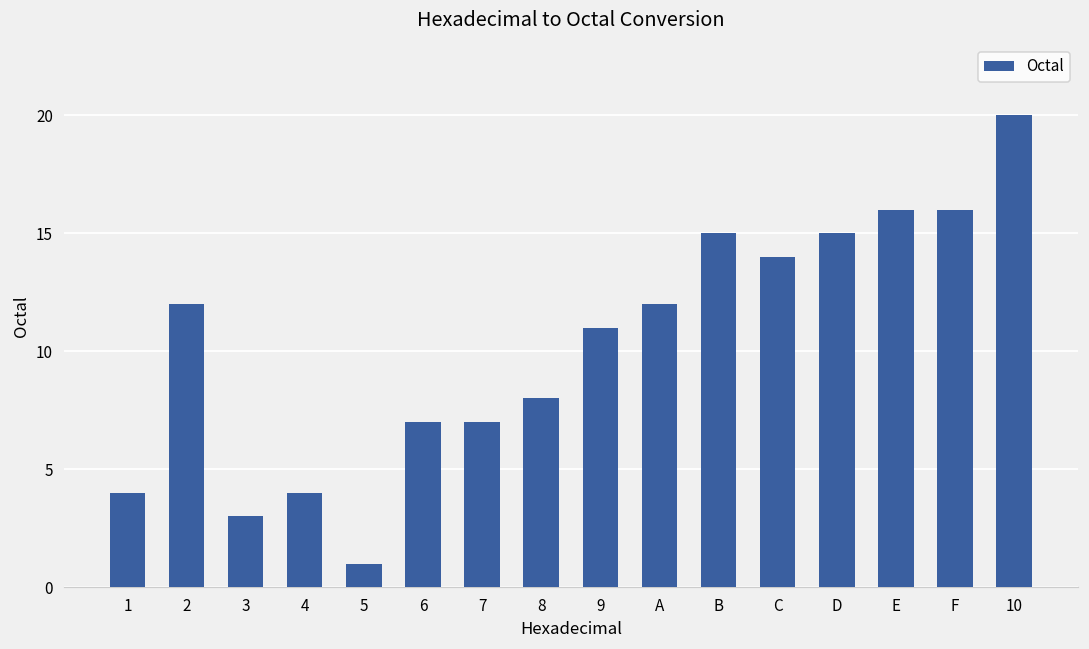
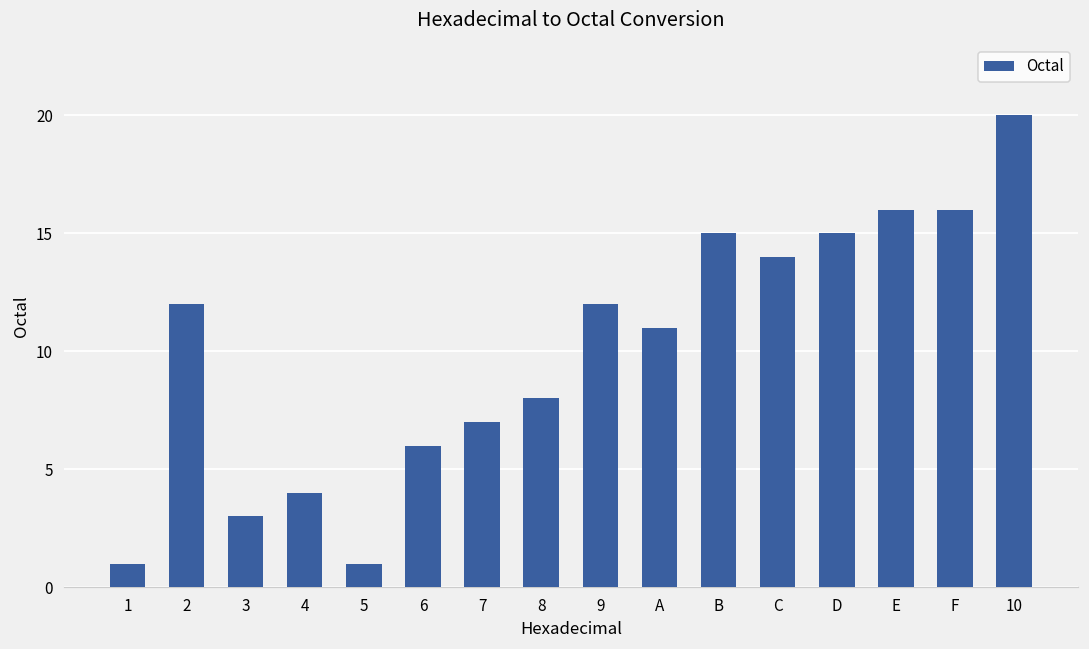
1: 4 -> 1
6: 7 -> 6
9: 11 -> 12
A: 12 -> 11
